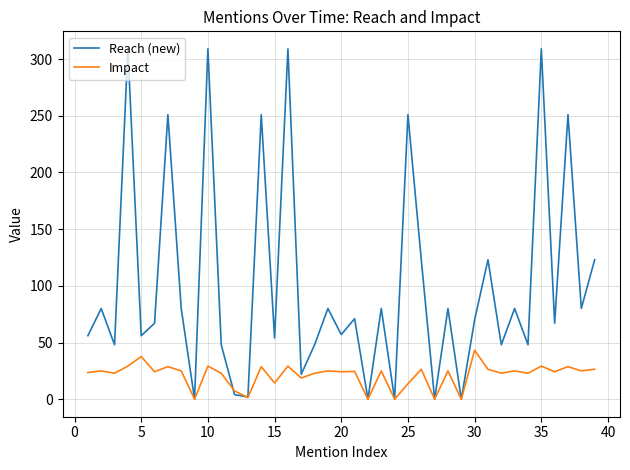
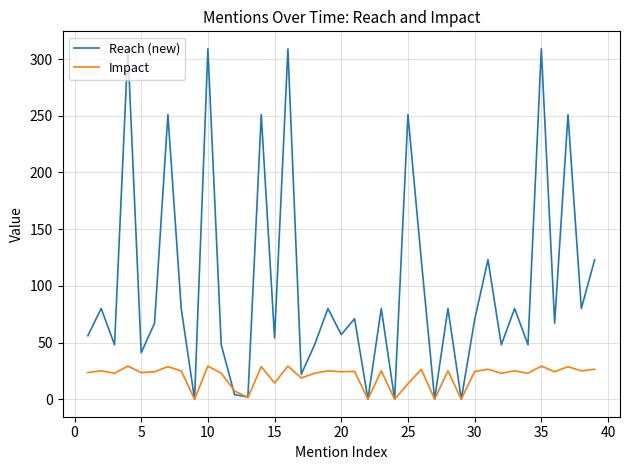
Reach (new), 5: 56 -> 41
Impact, 5: 38 -> 24
Impact, 30: 43 -> 24
